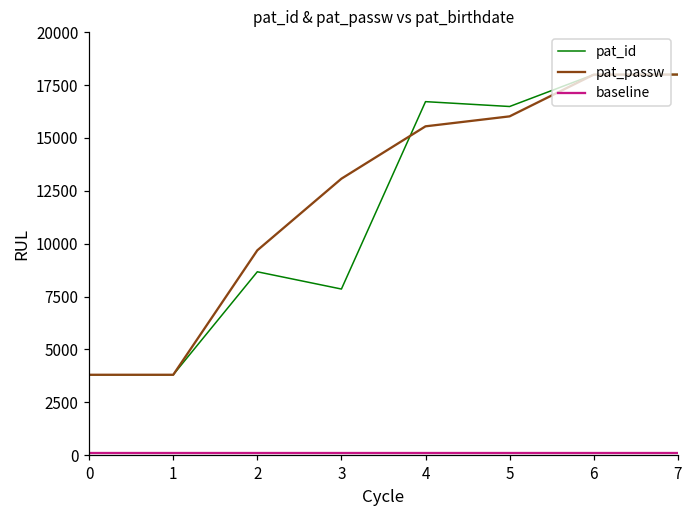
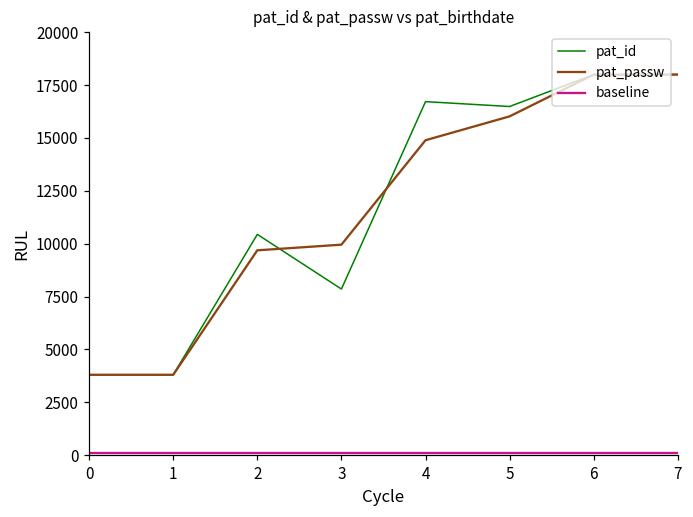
pat_id, 2: 8700 -> 10400
pat_passw, 3: 13100 -> 10000
pat_passw, 4: 15600 -> 14900
